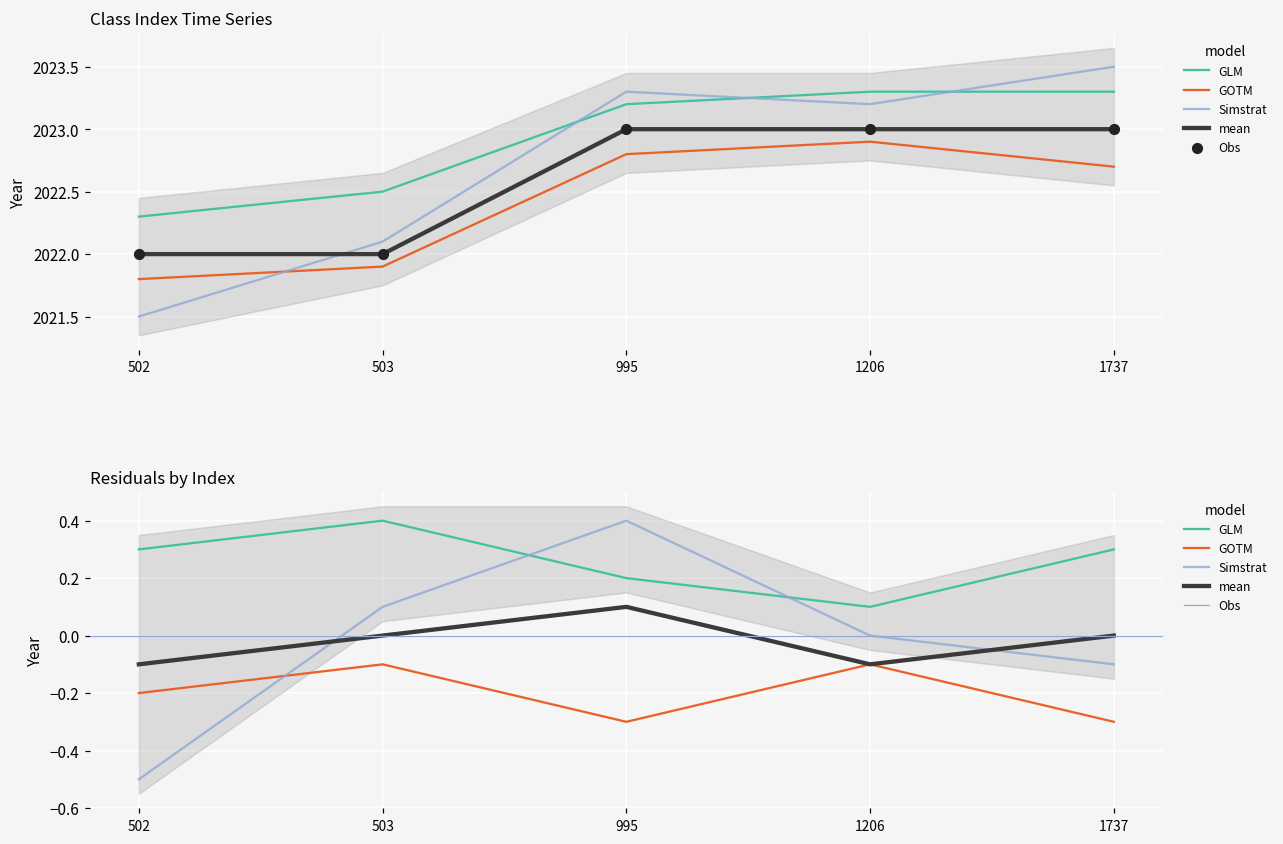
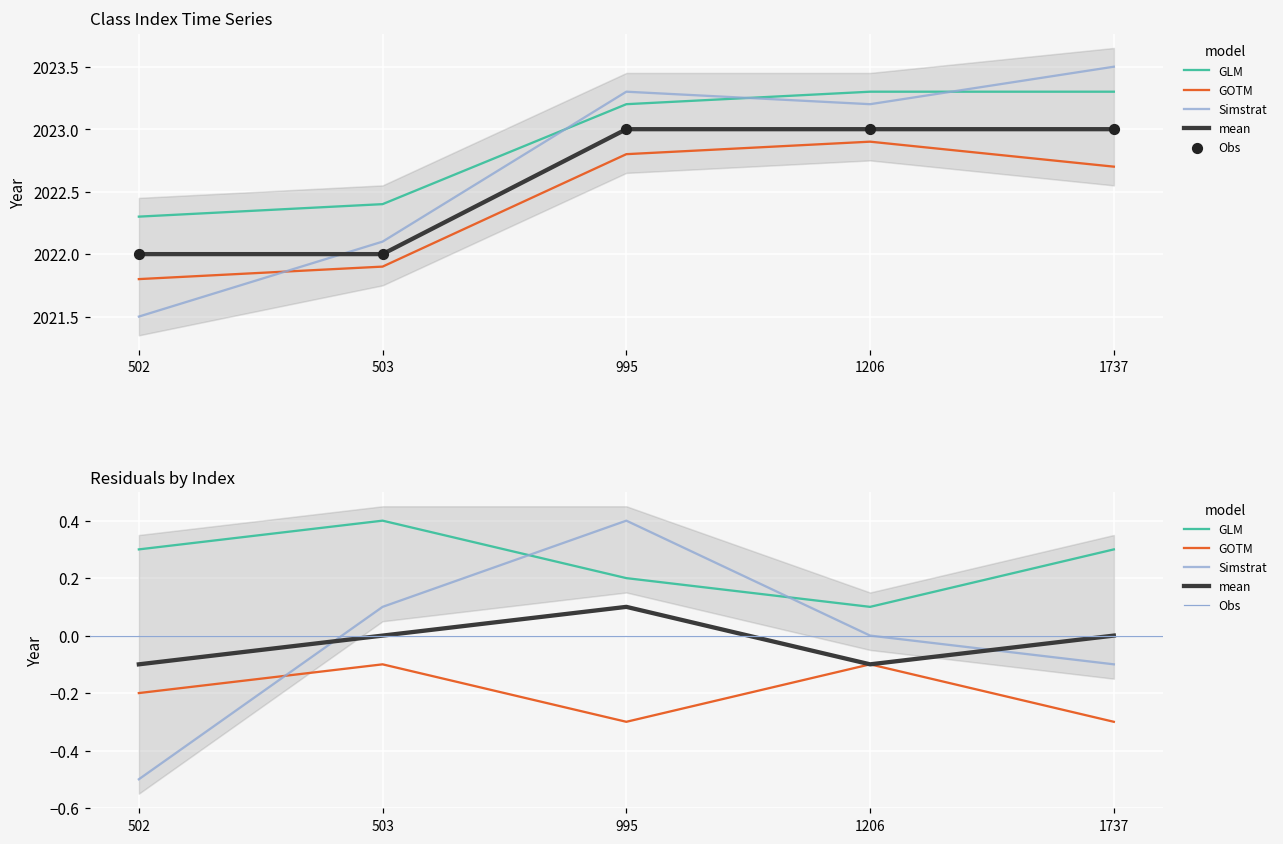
Class Index Time Series, GLM, 503: 2022.5 -> 2022.4
